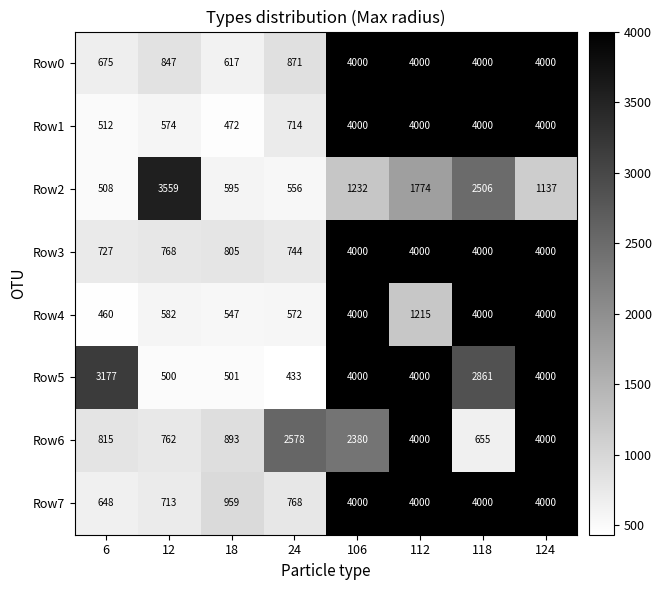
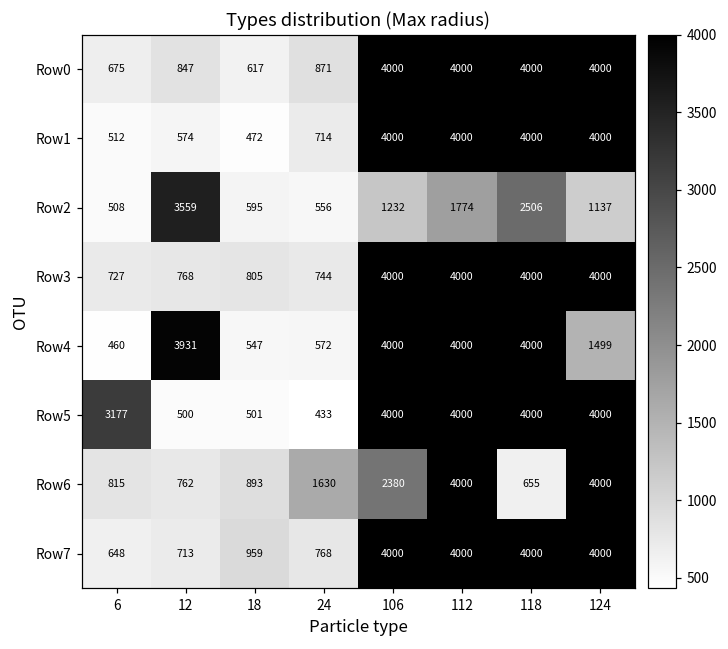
Row4, 12: 582 -> 3931
Row4, 112: 1215 -> 4000
Row4, 124: 4000 -> 1499
Row5, 118: 2861 -> 4000
Row6, 24: 2578 -> 1630
